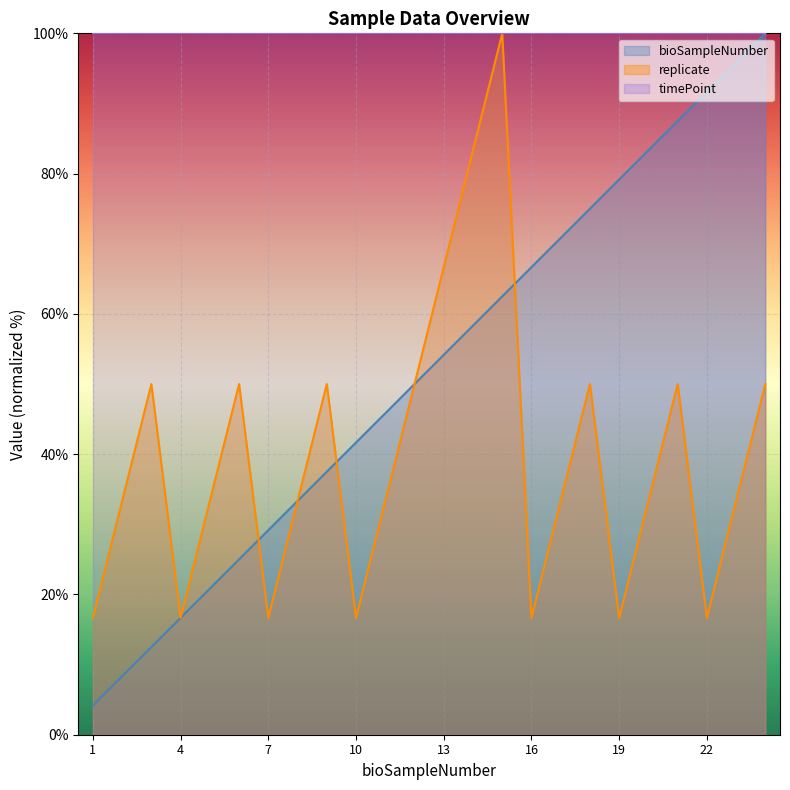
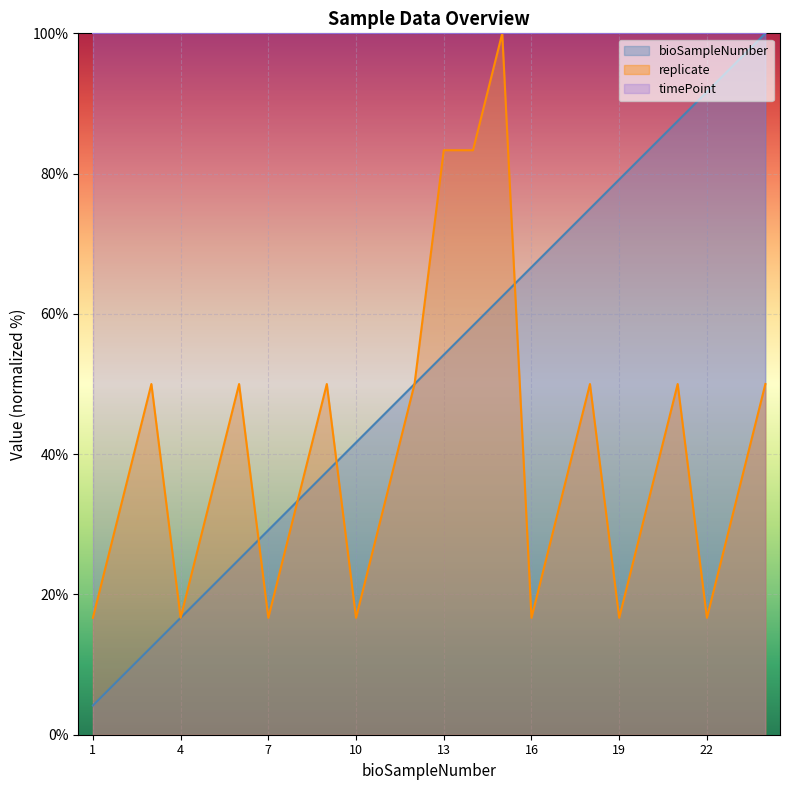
replicate, 13: 67% -> 83%
